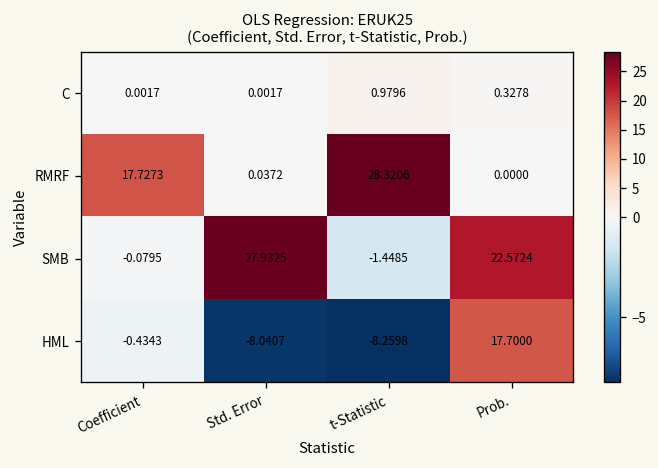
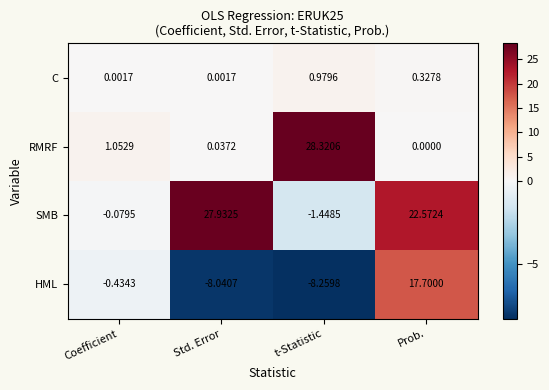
RMRF, Coefficient: 17.7273 -> 1.0529
